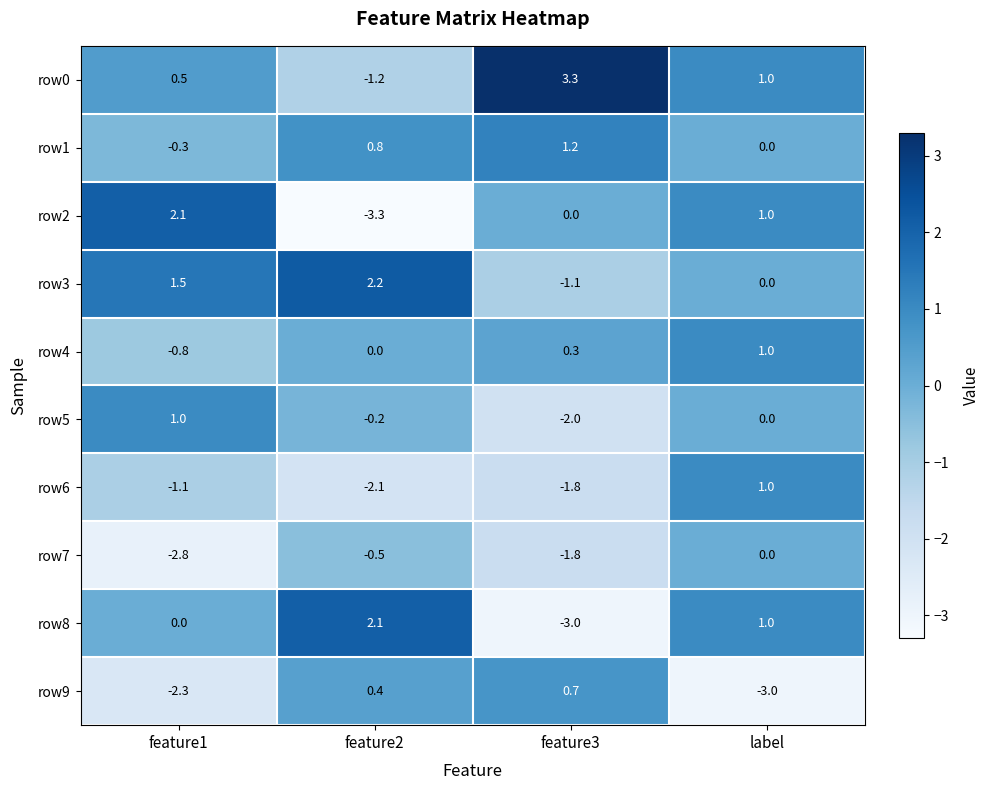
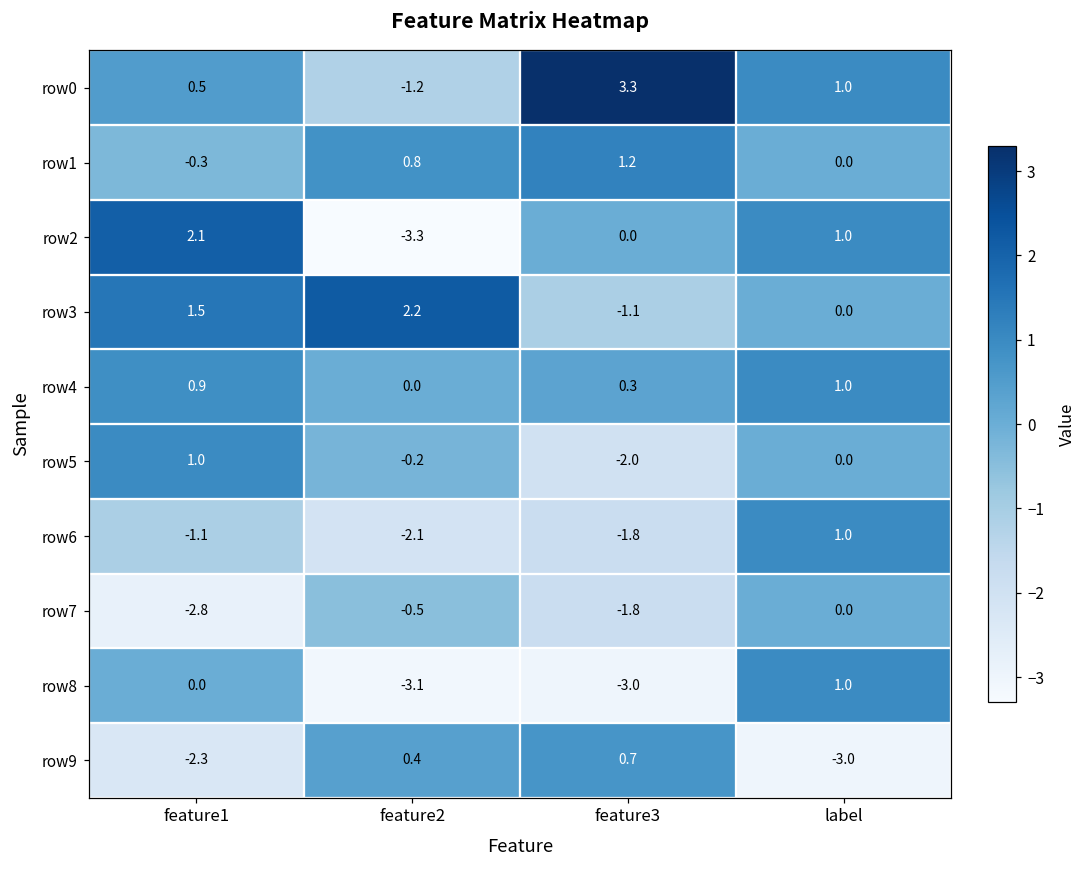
row4, feature1: -0.8 -> 0.9
row8, feature2: 2.1 -> -3.1
